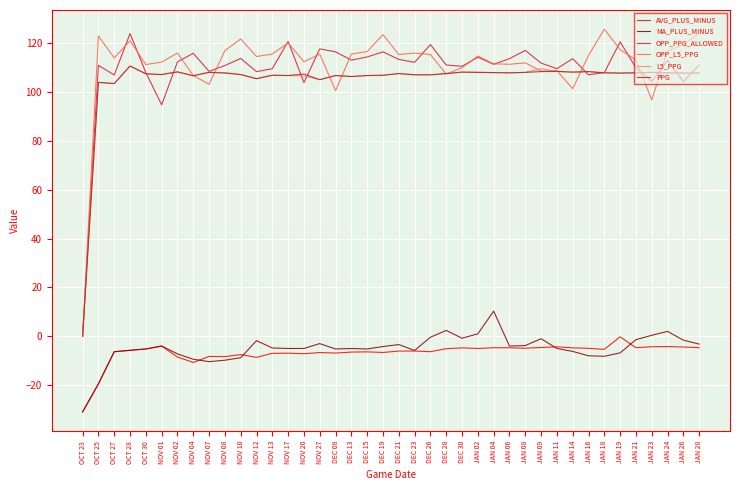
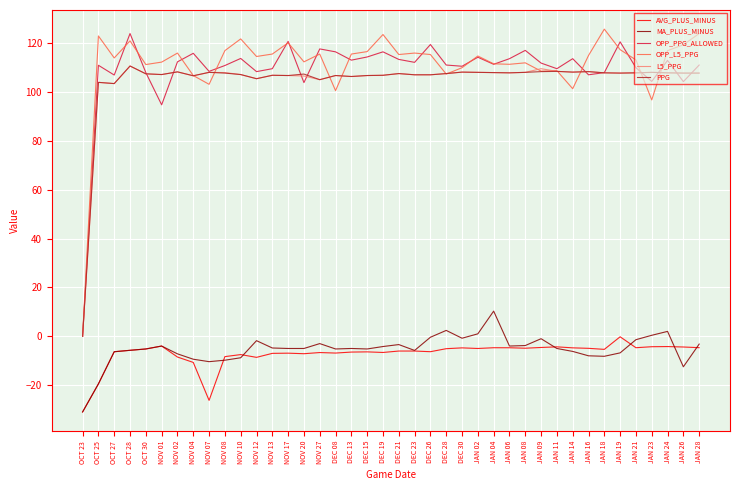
AVG_PLUS_MINUS, NOV 07: -8 -> -26
MA_PLUS_MINUS, JAN 26: -2 -> -13
